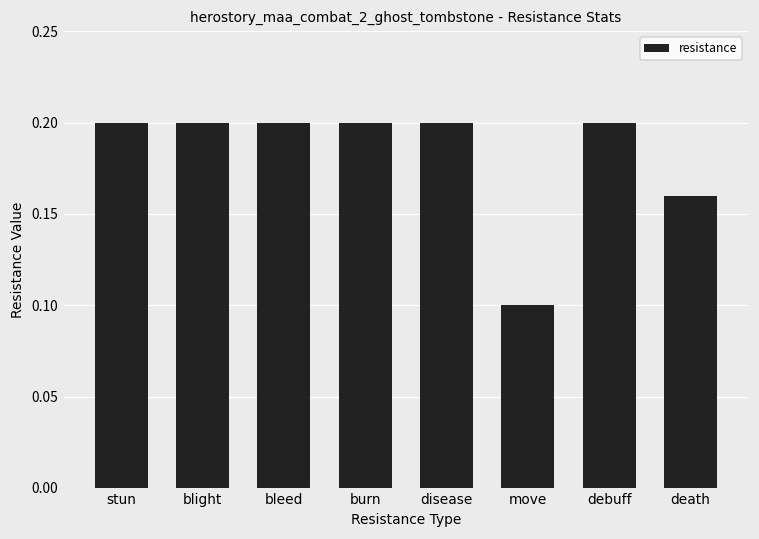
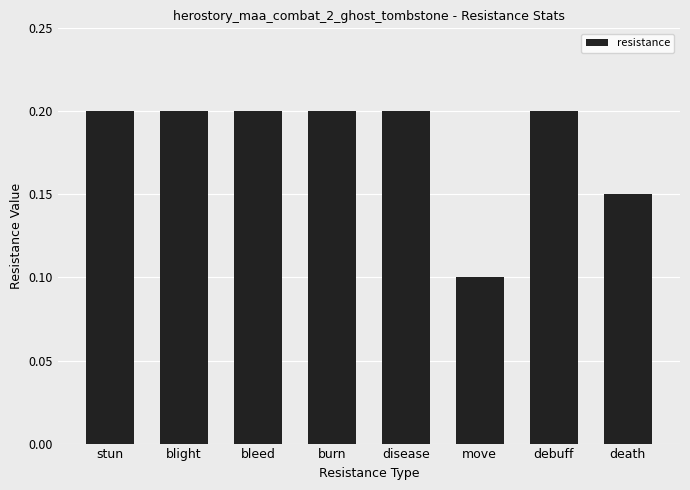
death: 0.16 -> 0.15
